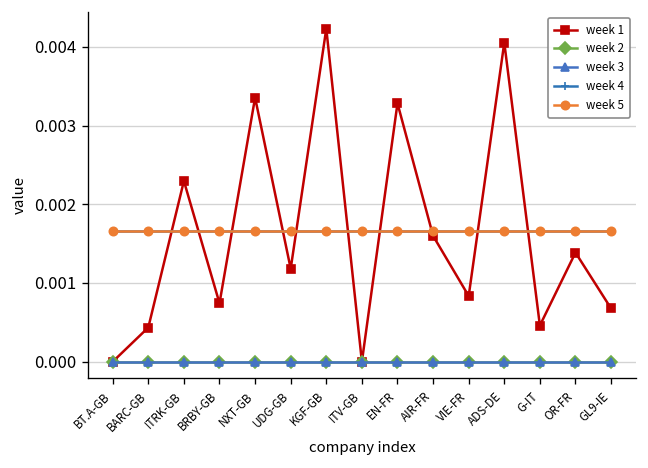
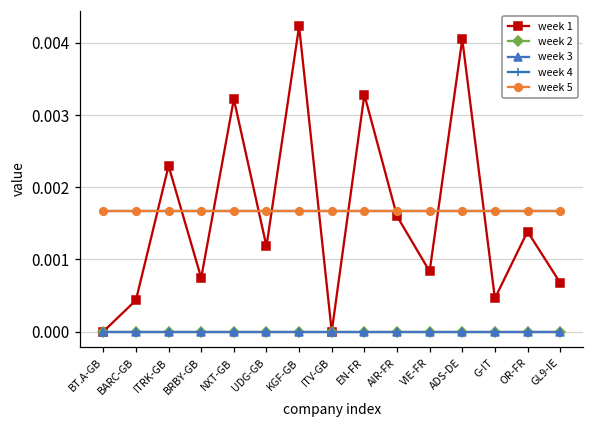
week 1, NXT-GB: 0.0034 -> 0.0032
